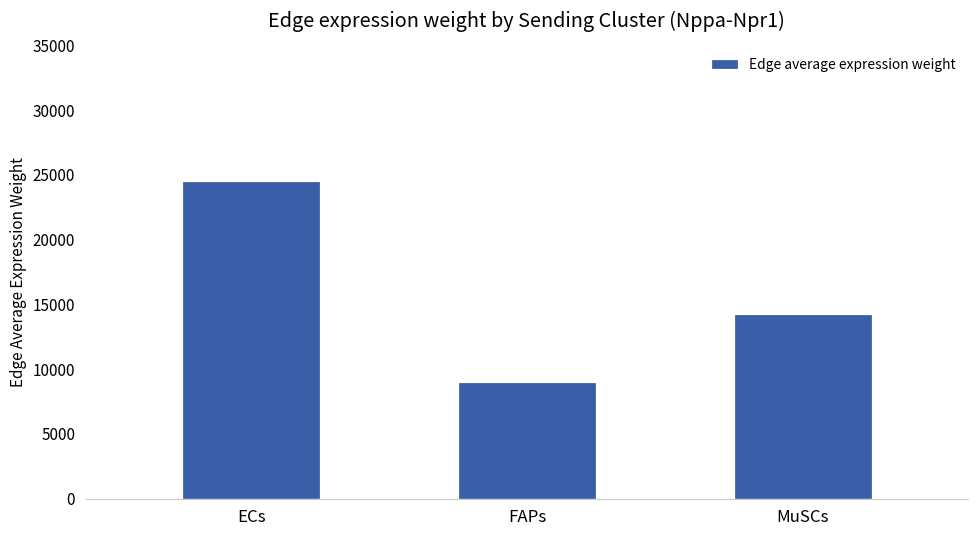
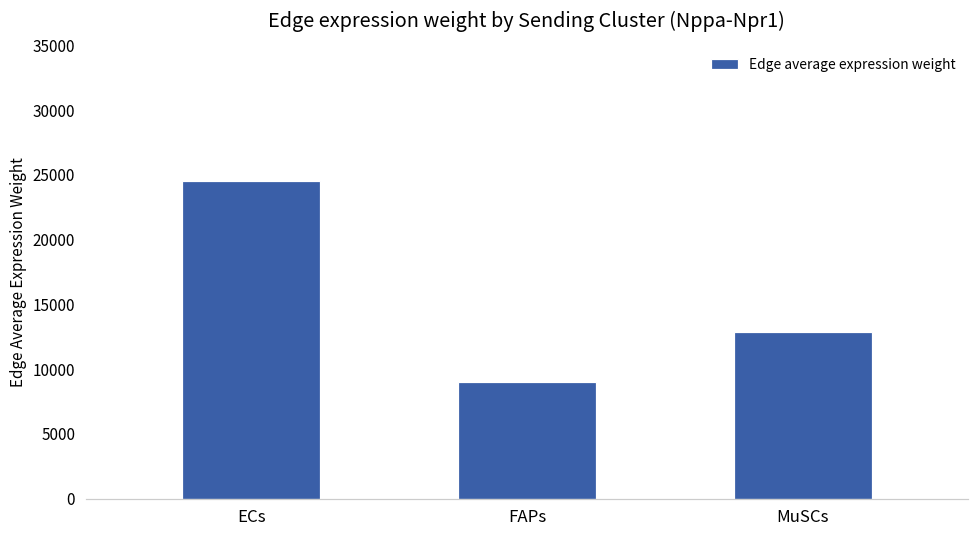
MuSCs: 14300 -> 12900
